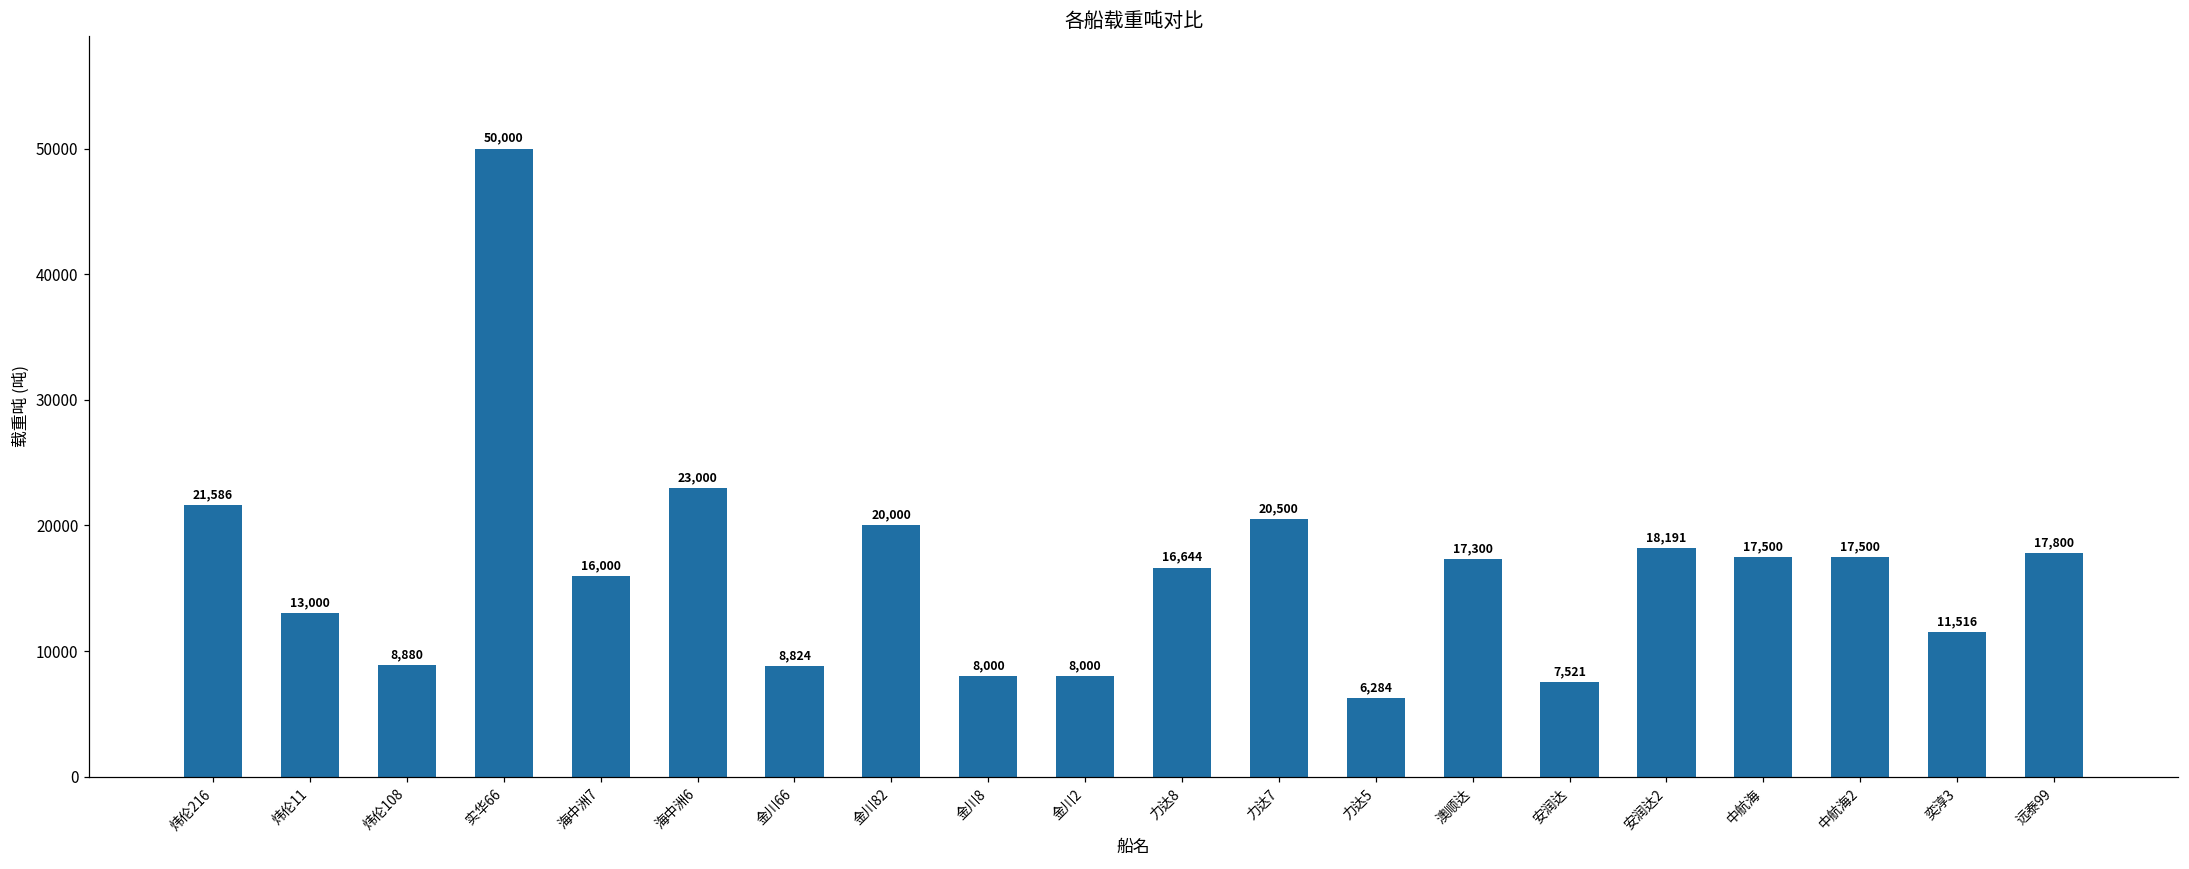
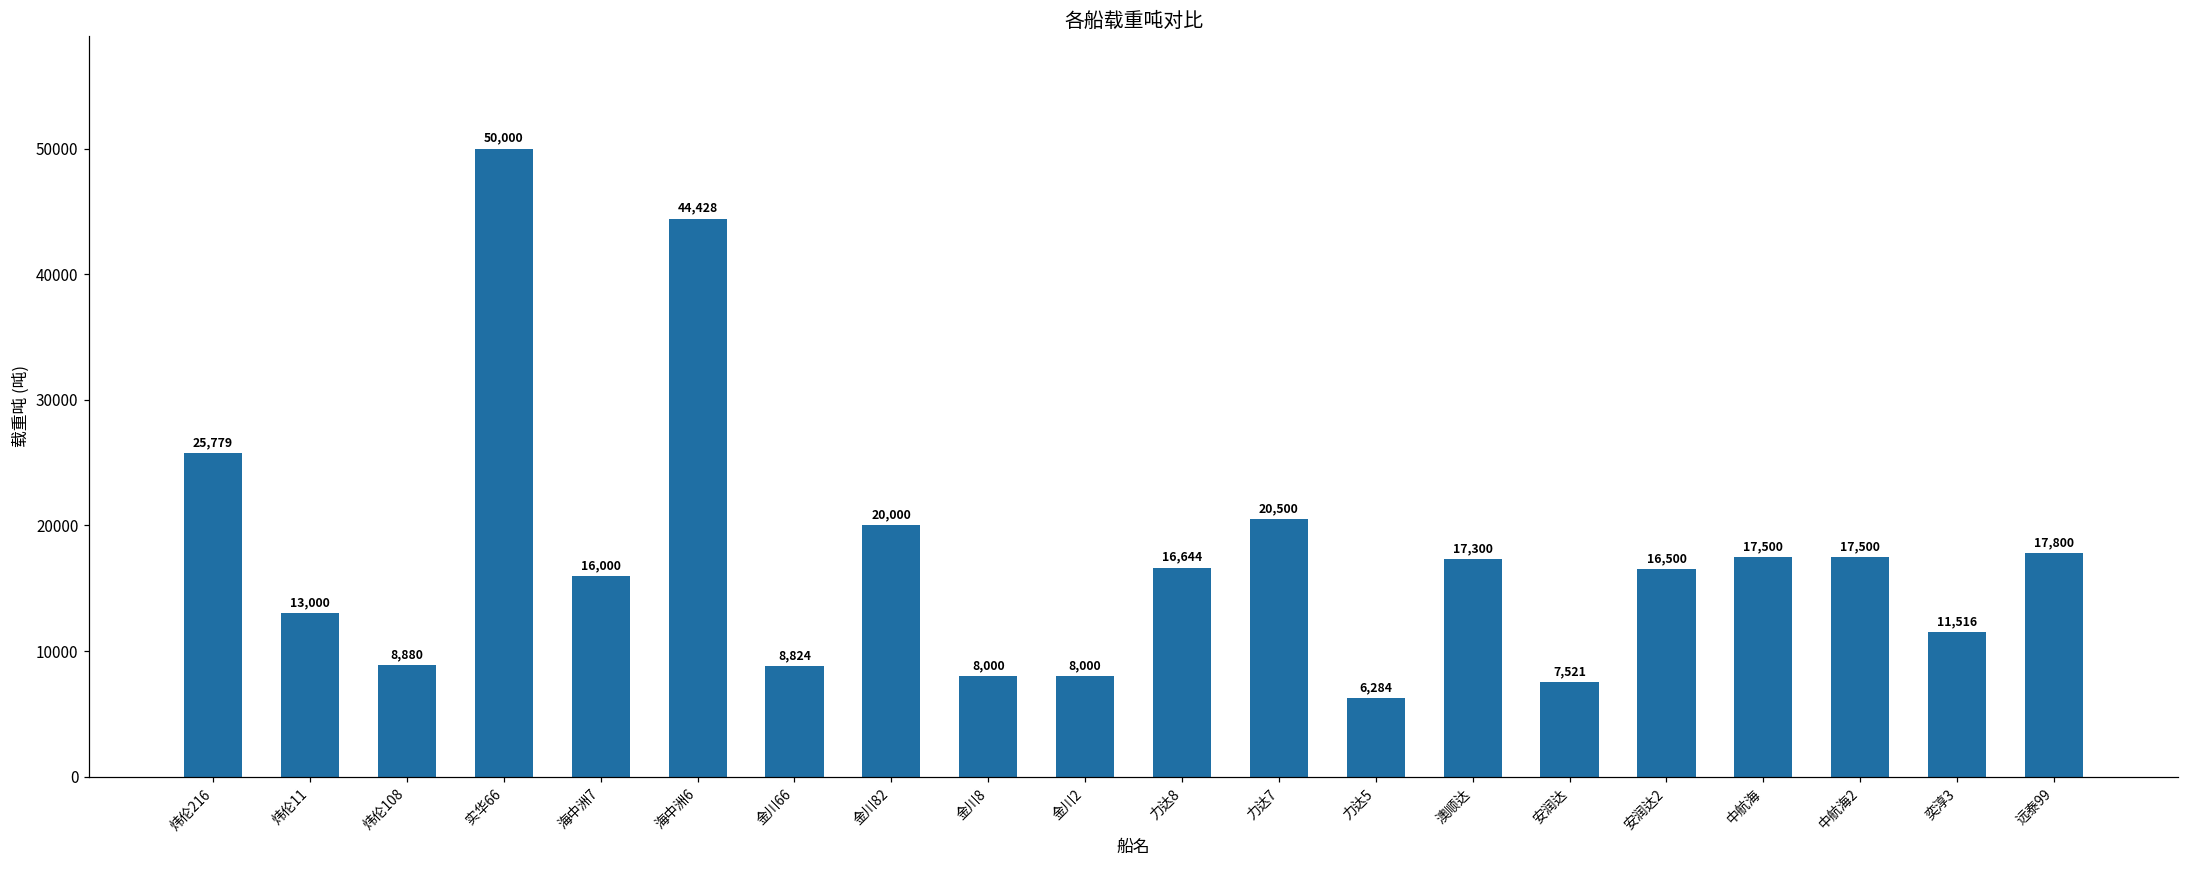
炜伦216: 21,586 -> 25,779
海中洲6: 23,000 -> 44,428
安润达2: 18,191 -> 16,500
